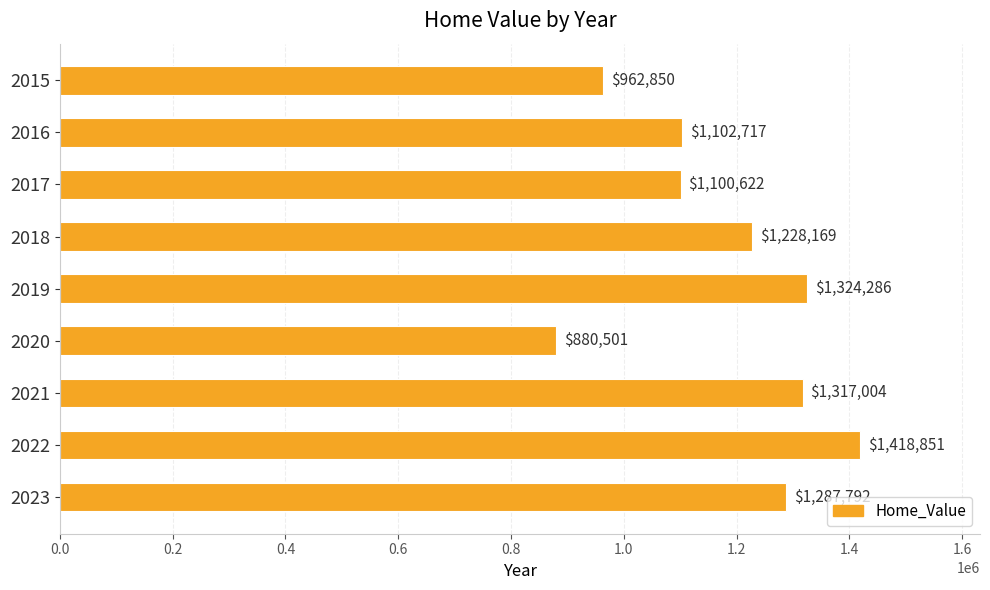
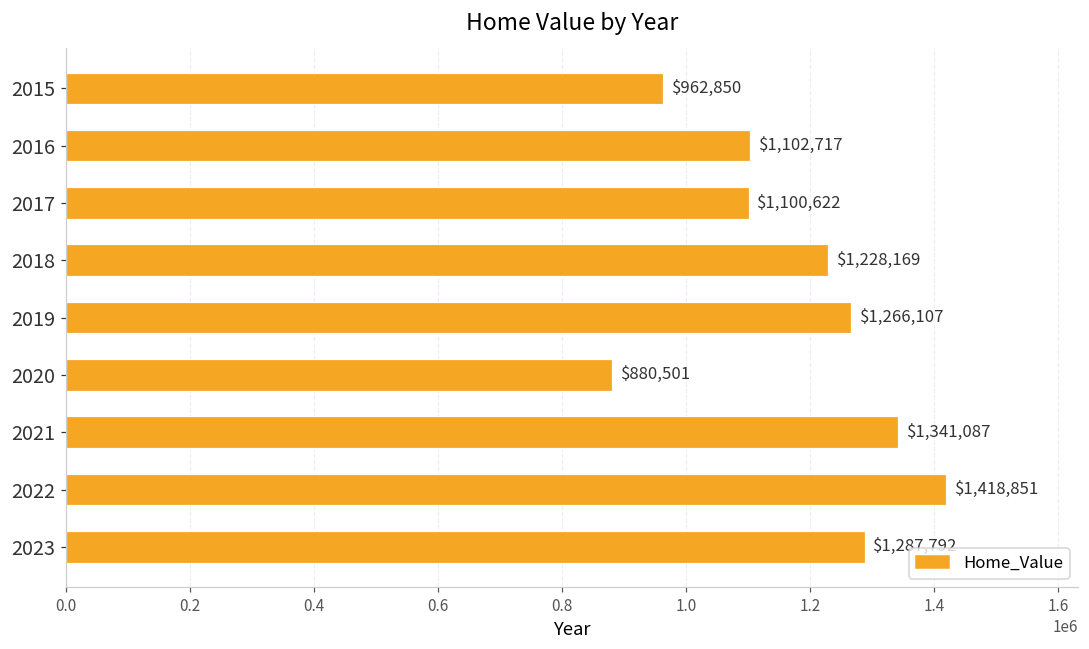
2019: $1,324,286 -> $1,266,107
2021: $1,317,004 -> $1,341,087
